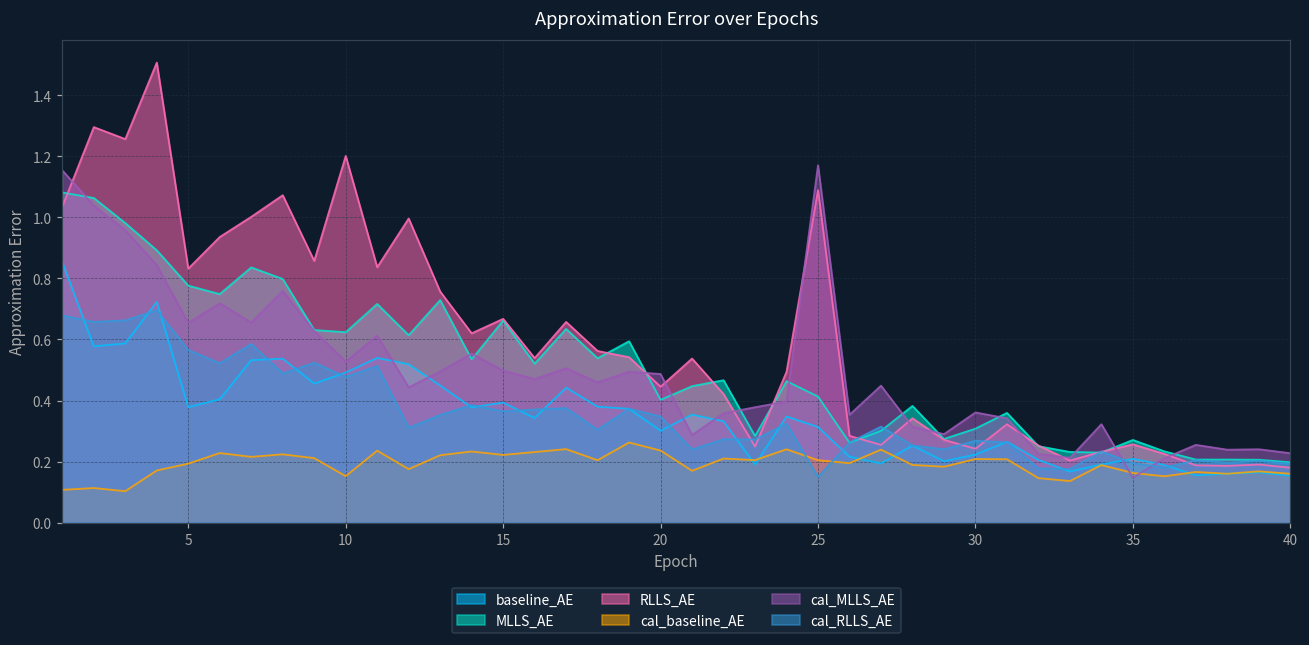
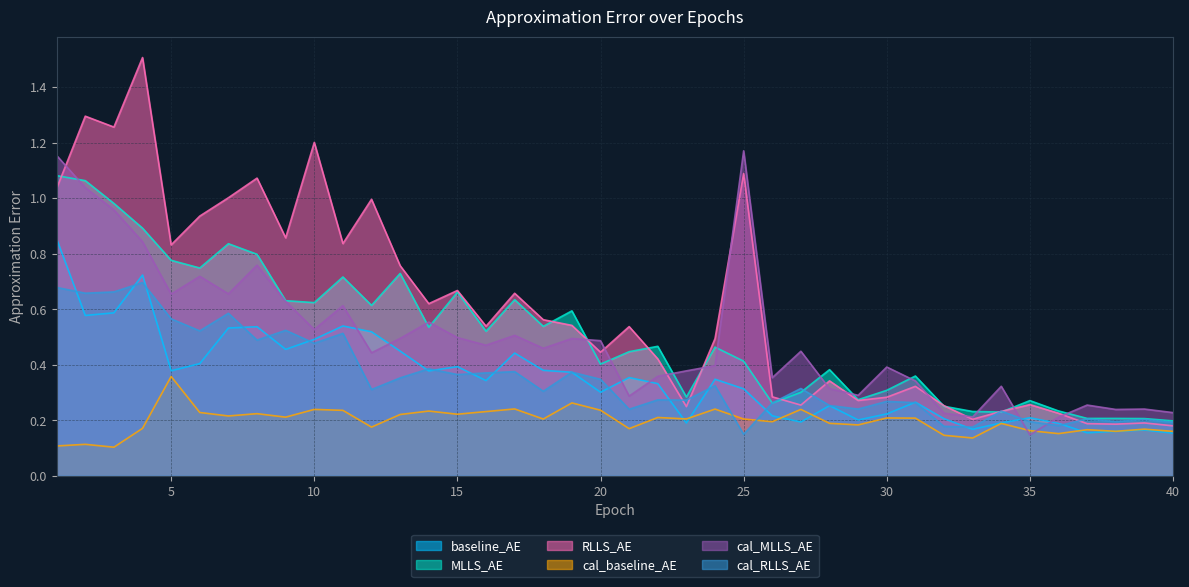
cal_baseline_AE, 5: 0.19 -> 0.36
cal_baseline_AE, 10: 0.15 -> 0.24
RLLS_AE, 30: 0.24 -> 0.28
cal_MLLS_AE, 30: 0.36 -> 0.39
